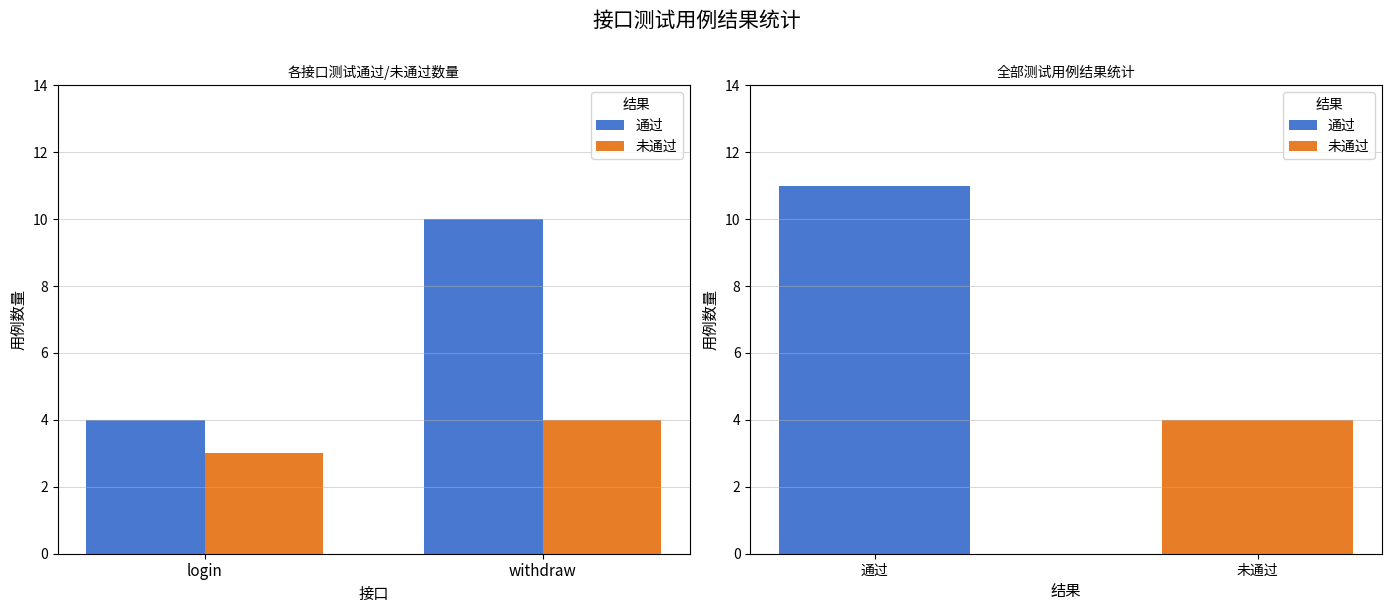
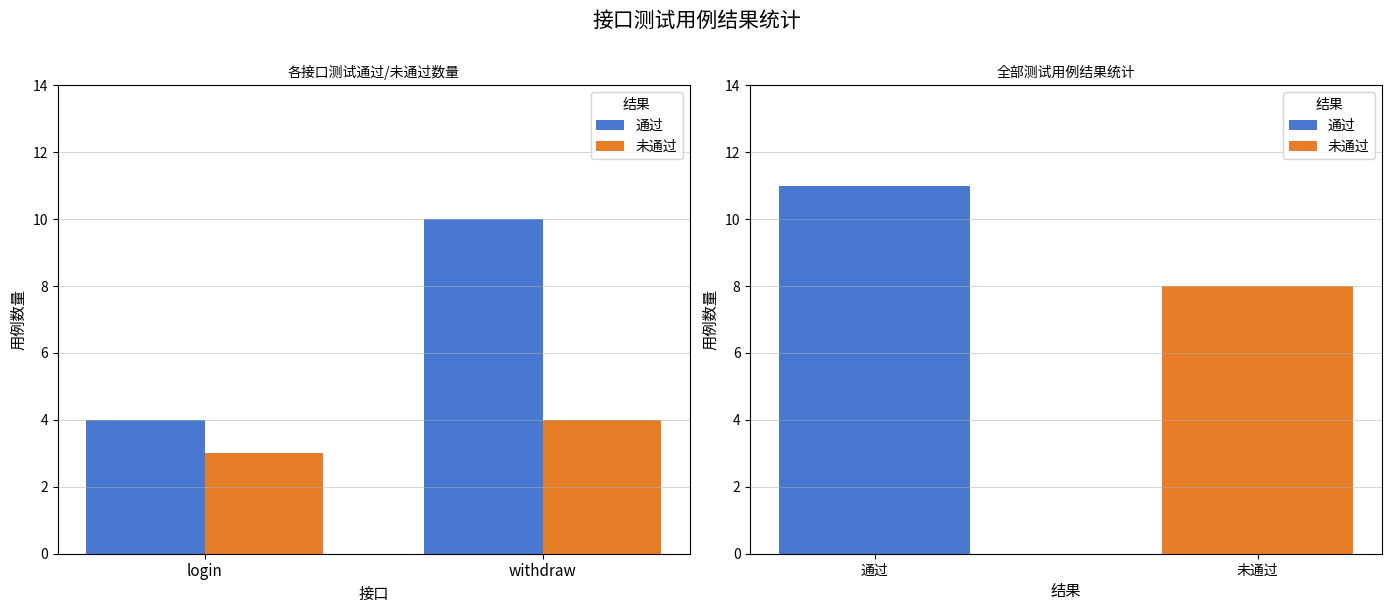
全部测试用例结果统计, 未通过: 4 -> 8
